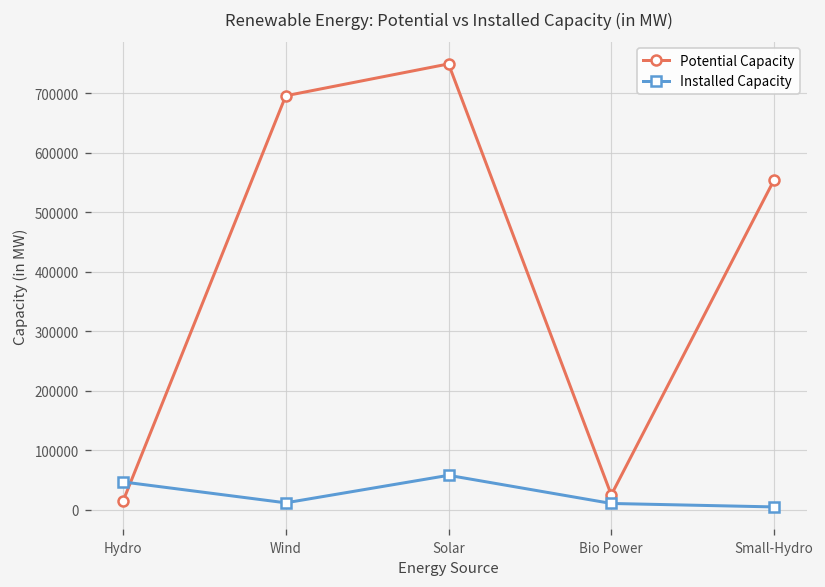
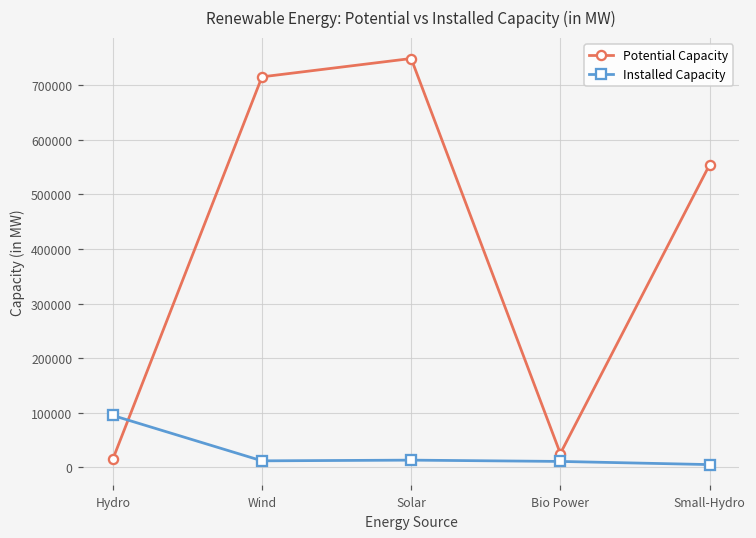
Installed Capacity, Hydro: 50000 -> 90000
Potential Capacity, Wind: 700000 -> 720000
Installed Capacity, Solar: 60000 -> 10000
